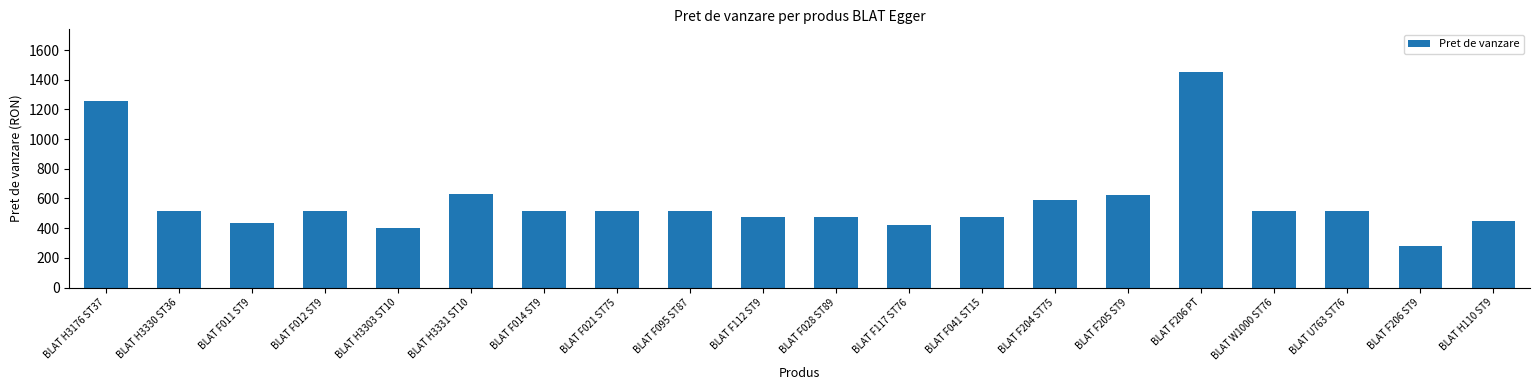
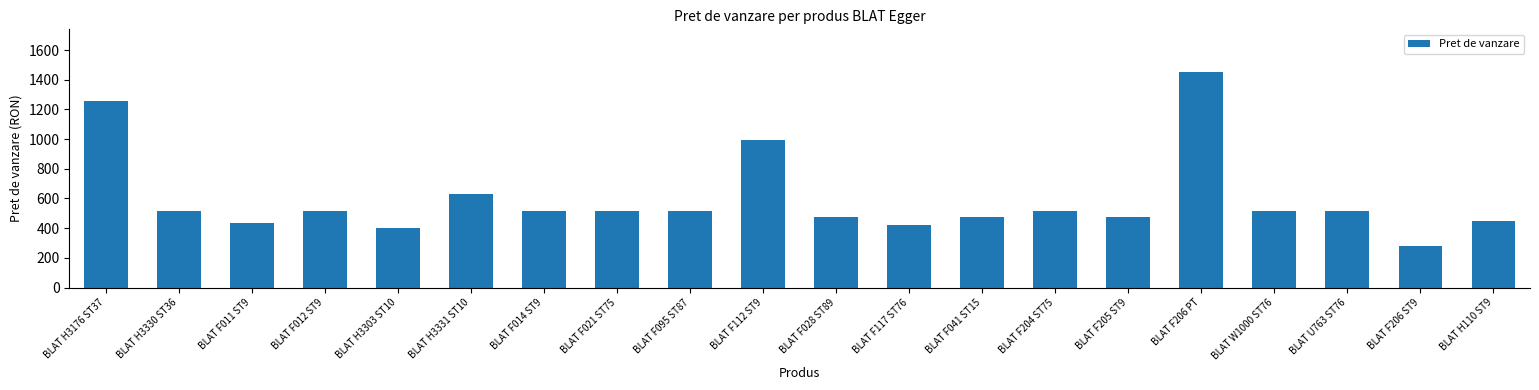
BLAT F112 ST9: 480 -> 990
BLAT F204 ST75: 590 -> 520
BLAT F205 ST9: 630 -> 480
